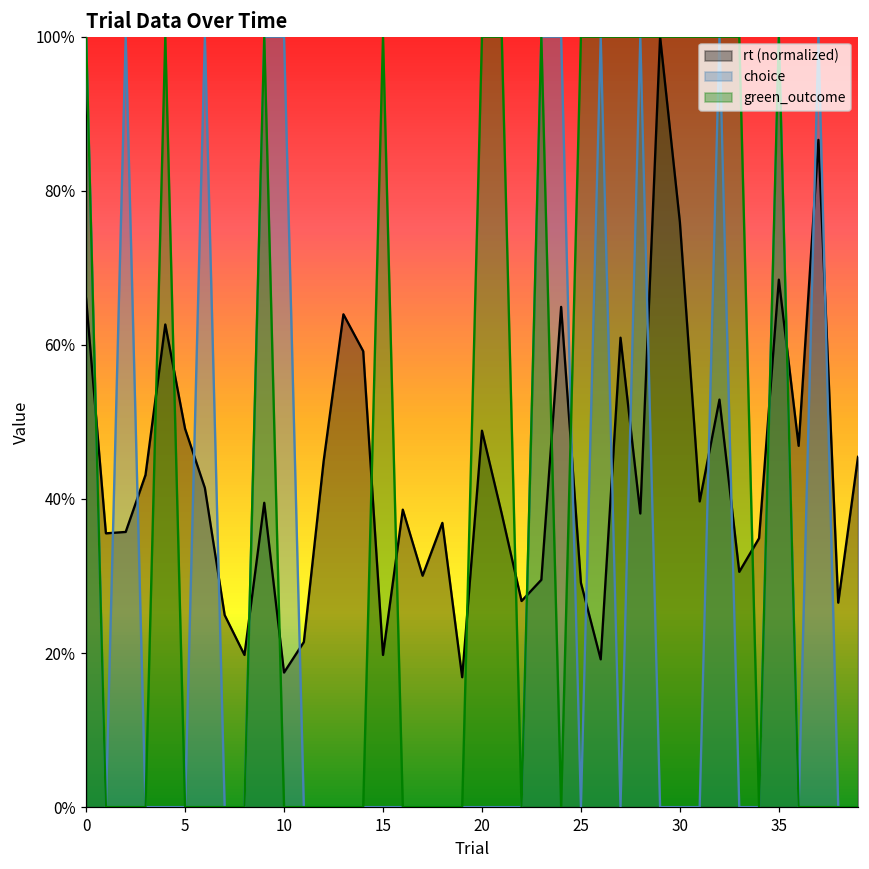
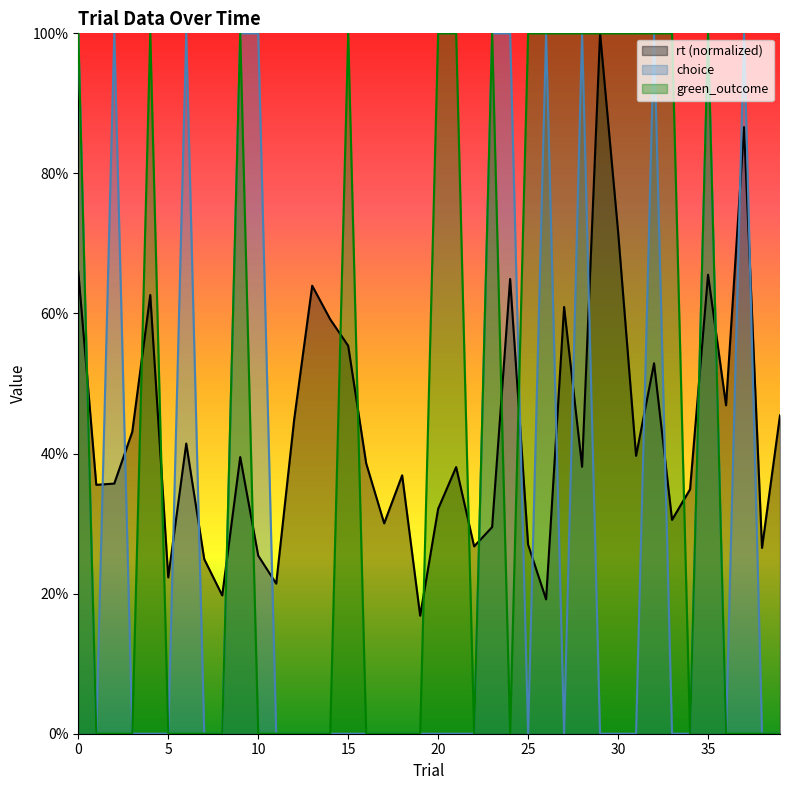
rt (normalized), 5: 49% -> 22%
rt (normalized), 10: 17% -> 25%
rt (normalized), 15: 20% -> 55%
rt (normalized), 20: 49% -> 32%
rt (normalized), 25: 29% -> 27%
rt (normalized), 30: 76% -> 72%
rt (normalized), 35: 68% -> 66%
